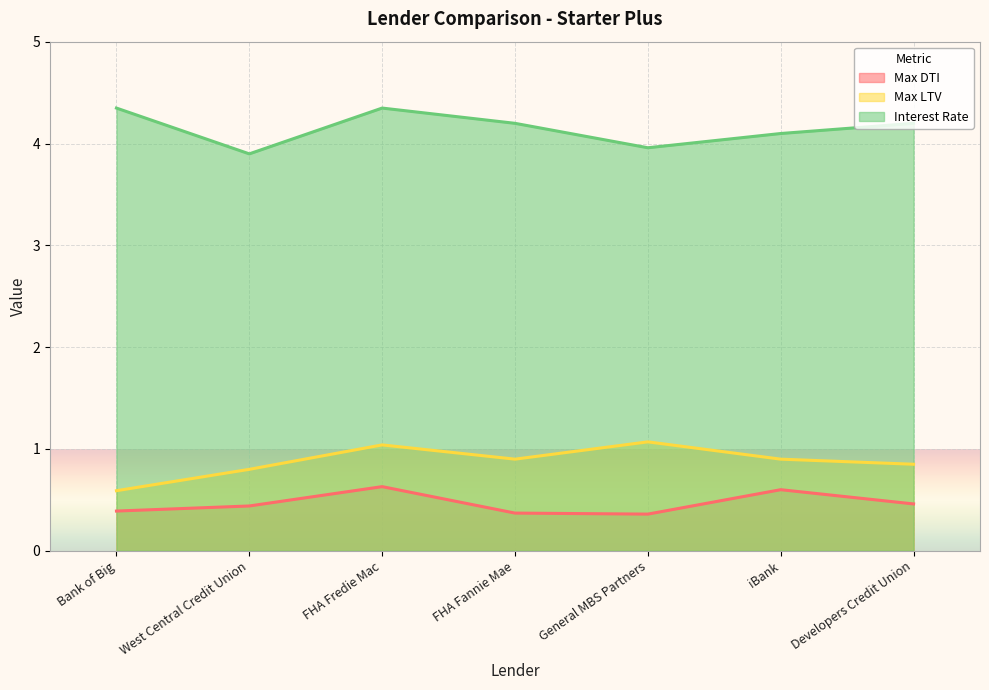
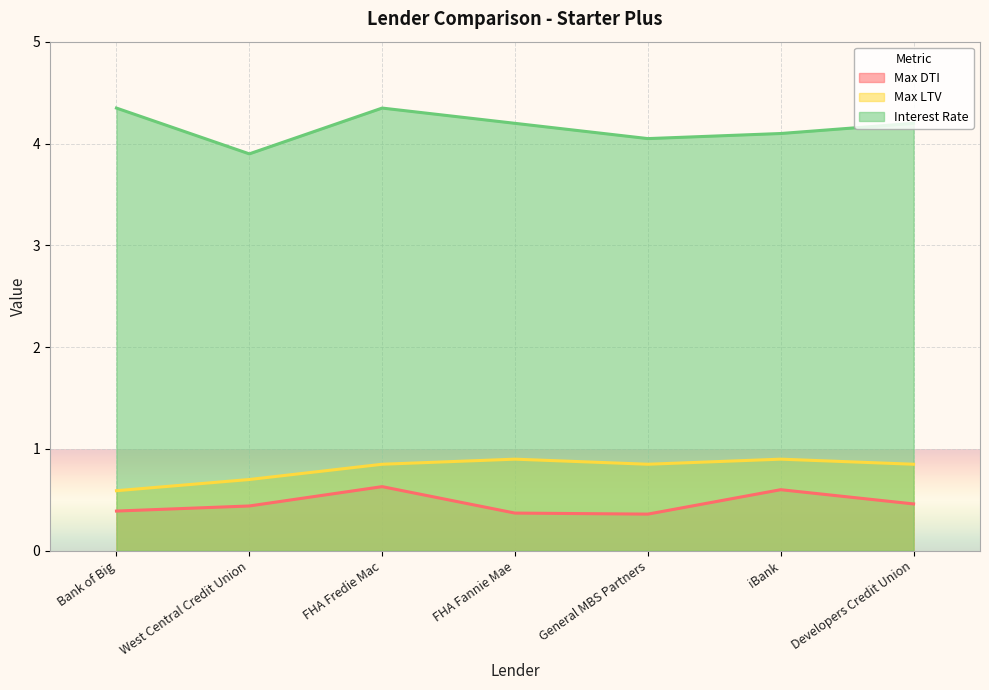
Max LTV, West Central Credit Union: 0.8 -> 0.7
Max LTV, FHA Fredie Mac: 1.04 -> 0.85
Max LTV, General MBS Partners: 1.07 -> 0.85
Interest Rate, General MBS Partners: 3.96 -> 4.05
